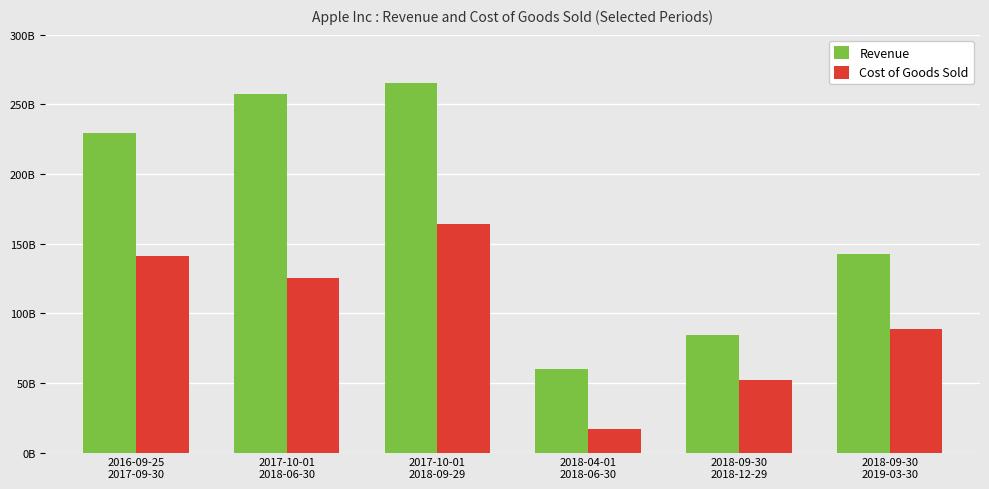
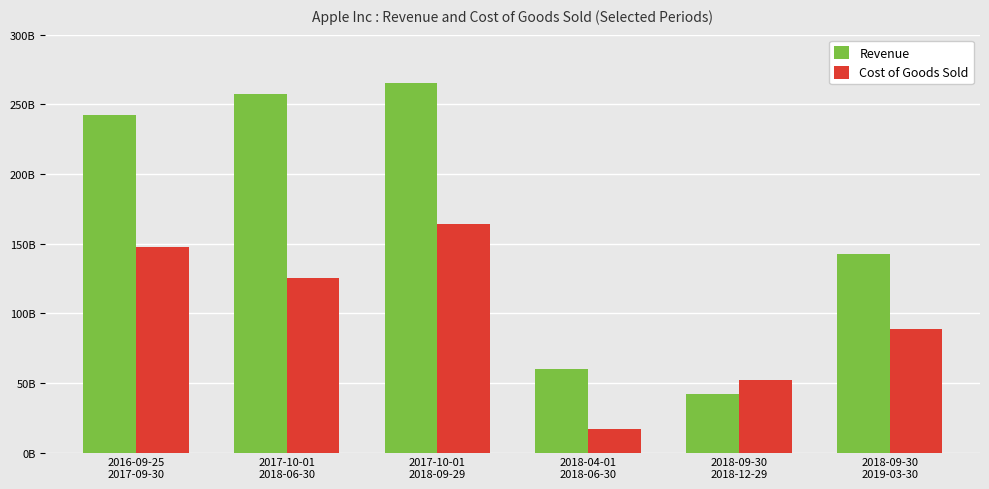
Revenue, 2016-09-25 2017-09-30: 229000000000 -> 243000000000
Cost of Goods Sold, 2016-09-25 2017-09-30: 141000000000 -> 147000000000
Revenue, 2018-09-30 2018-12-29: 84000000000 -> 42000000000
